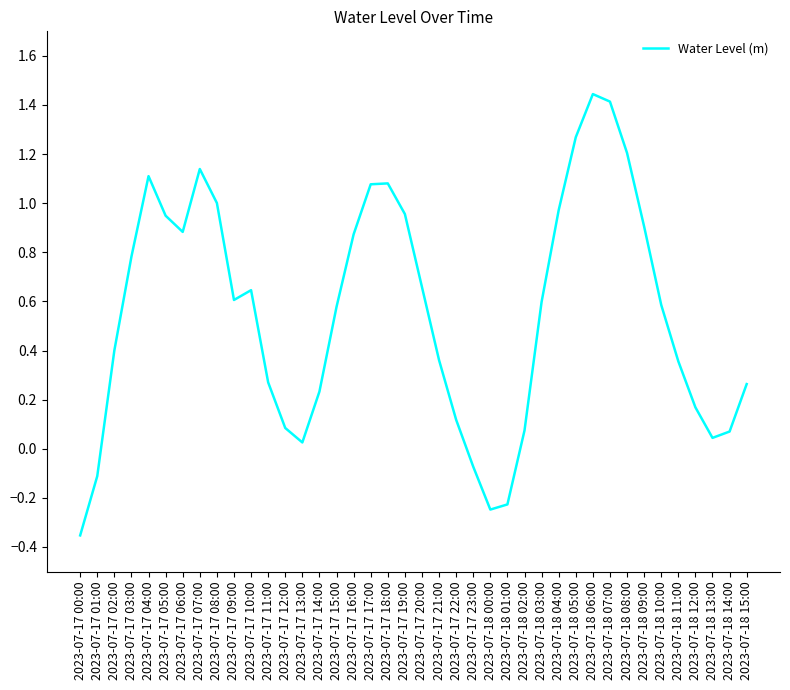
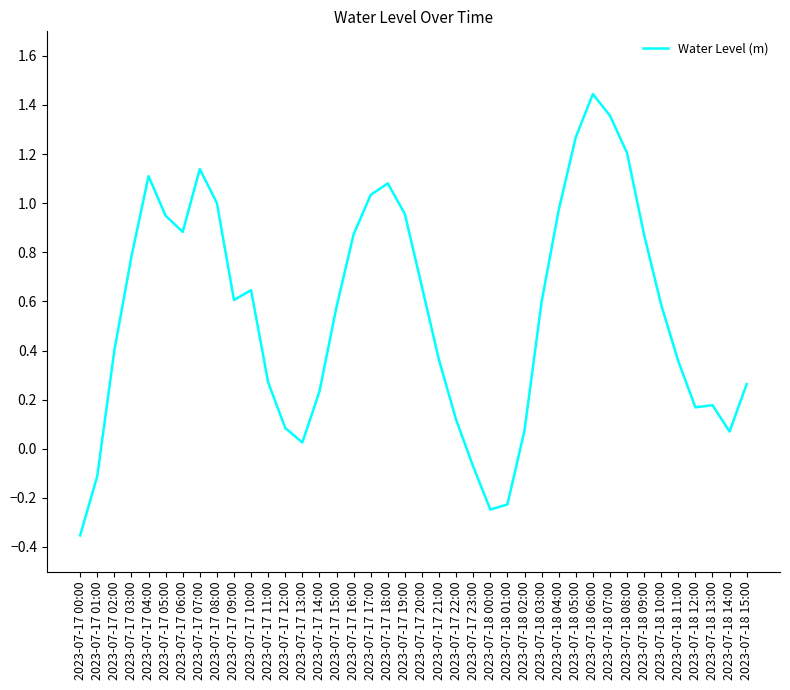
2023-07-17 17:00: 1.08 -> 1.03
2023-07-18 07:00: 1.41 -> 1.36
2023-07-18 09:00: 0.90 -> 0.87
2023-07-18 13:00: 0.04 -> 0.18
